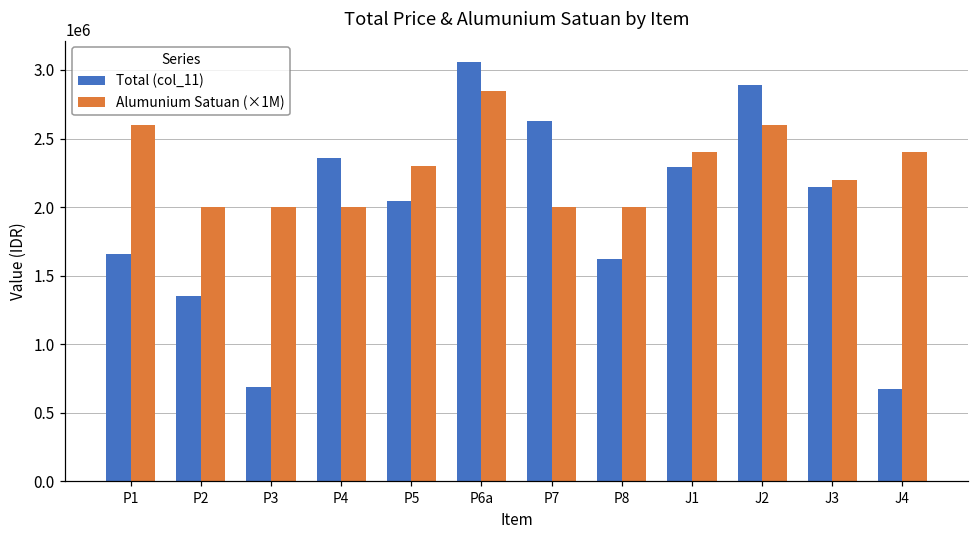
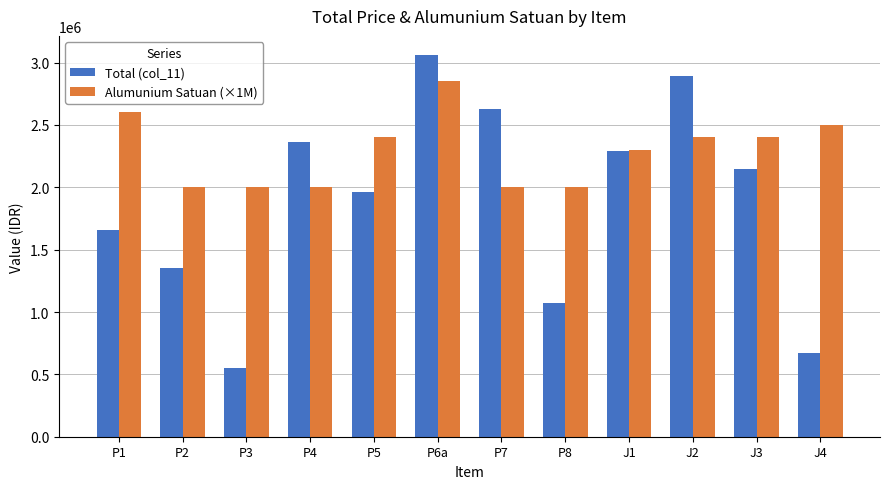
Total (col_11), P3: 690000 -> 550000
Total (col_11), P5: 2040000 -> 1960000
Alumunium Satuan (×1M), P5: 2300000 -> 2400000
Total (col_11), P8: 1620000 -> 1070000
Alumunium Satuan (×1M), J1: 2400000 -> 2300000
Alumunium Satuan (×1M), J2: 2600000 -> 2400000
Alumunium Satuan (×1M), J3: 2200000 -> 2400000
Alumunium Satuan (×1M), J4: 2400000 -> 2500000
